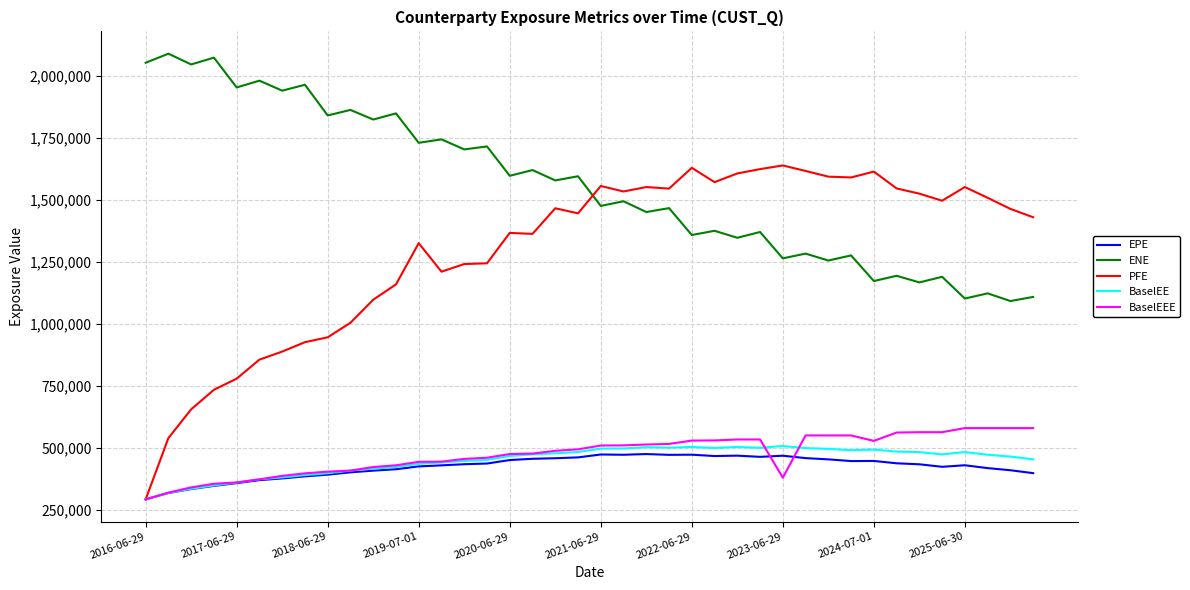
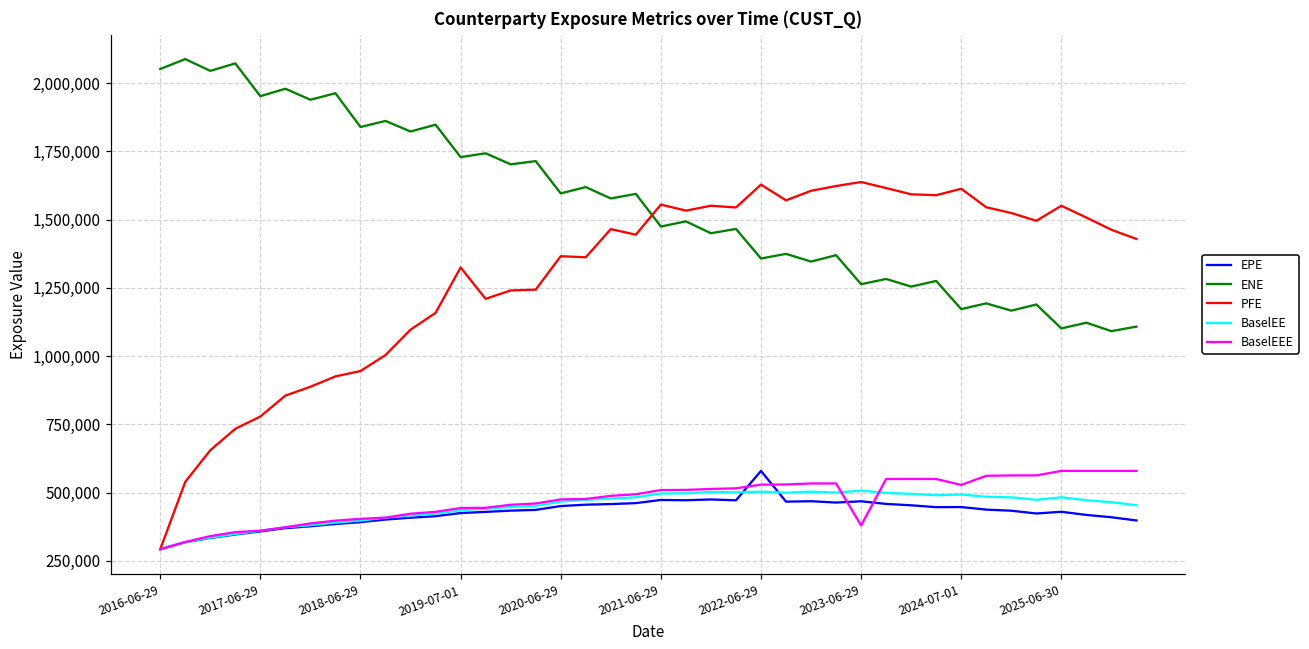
EPE, 2022-06-29: 470,000 -> 580,000
